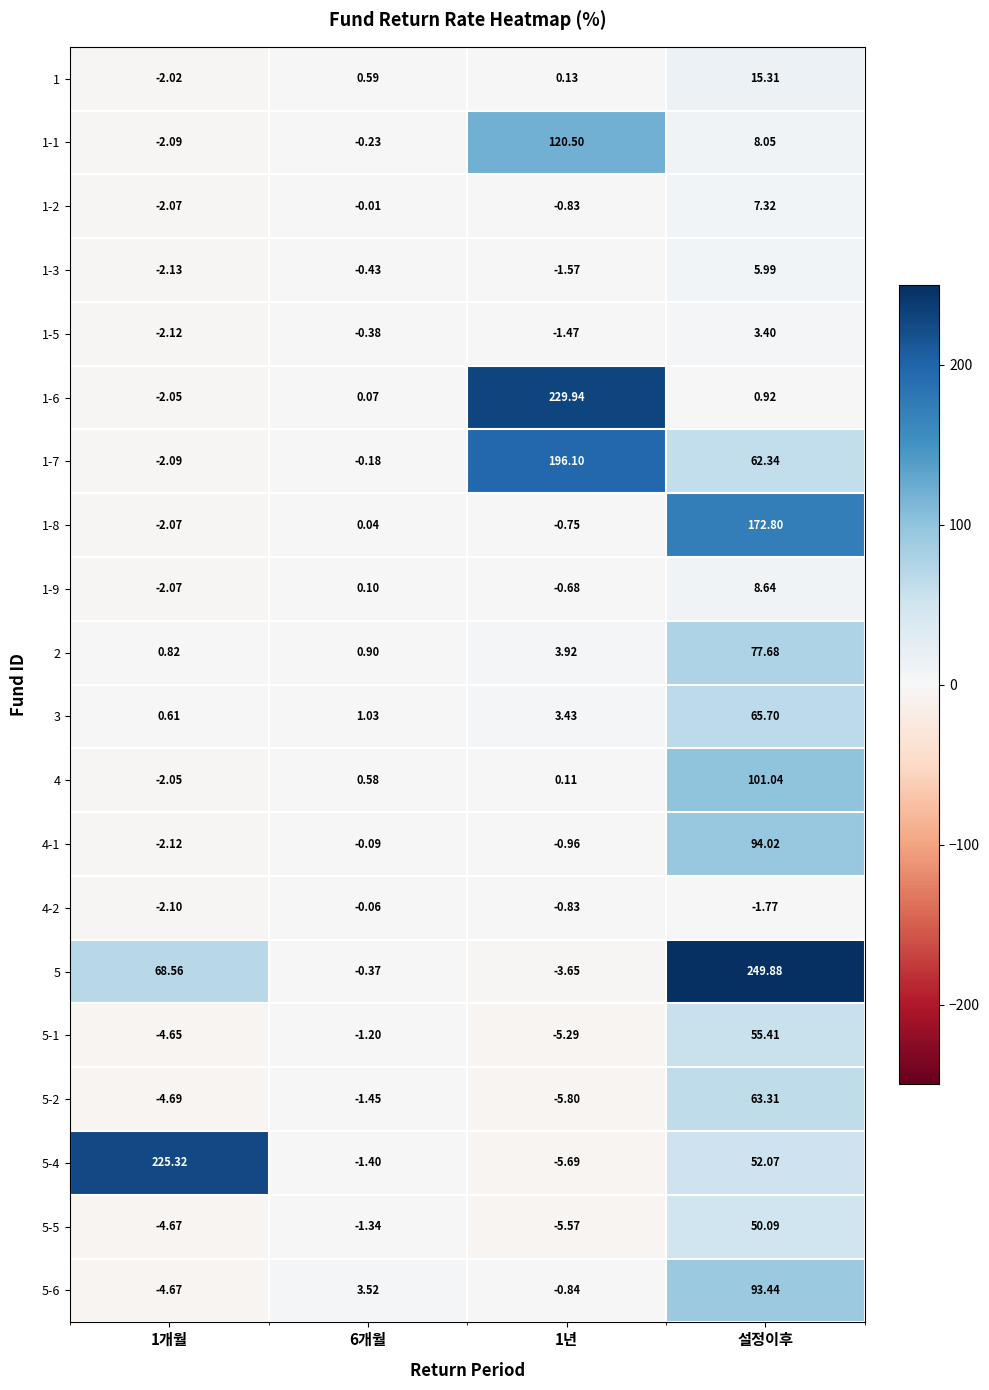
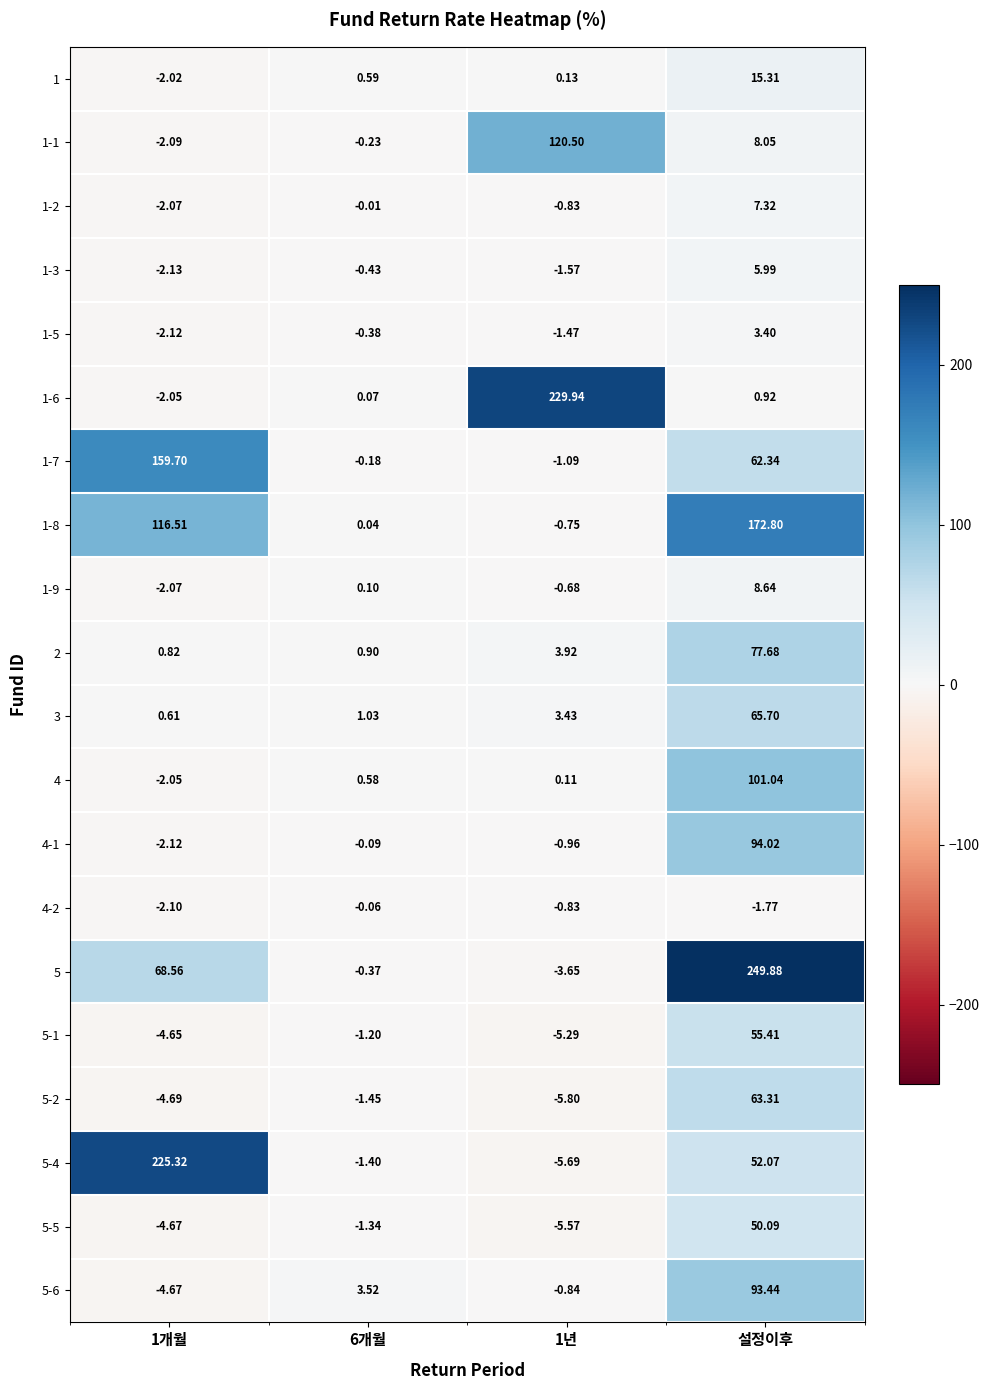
1-7, 1개월: -2.09 -> 159.70
1-7, 1년: 196.10 -> -1.09
1-8, 1개월: -2.07 -> 116.51
